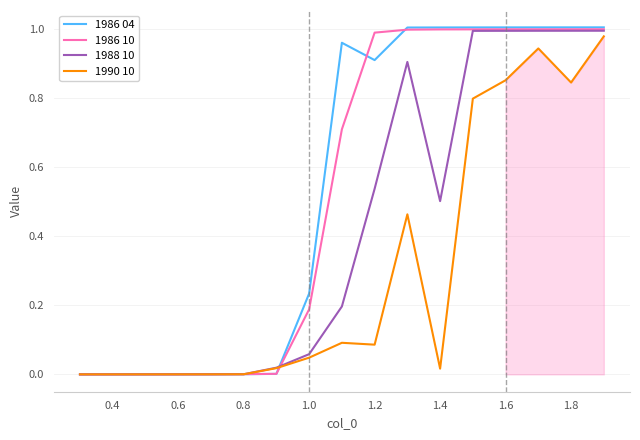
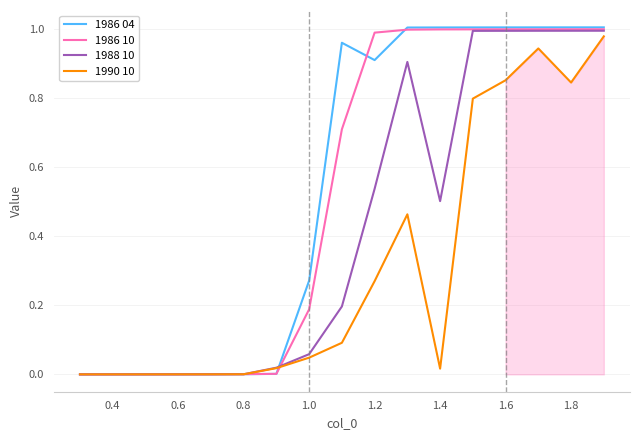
1986 04, 1.0: 0.23 -> 0.27
1990 10, 1.2: 0.09 -> 0.27
